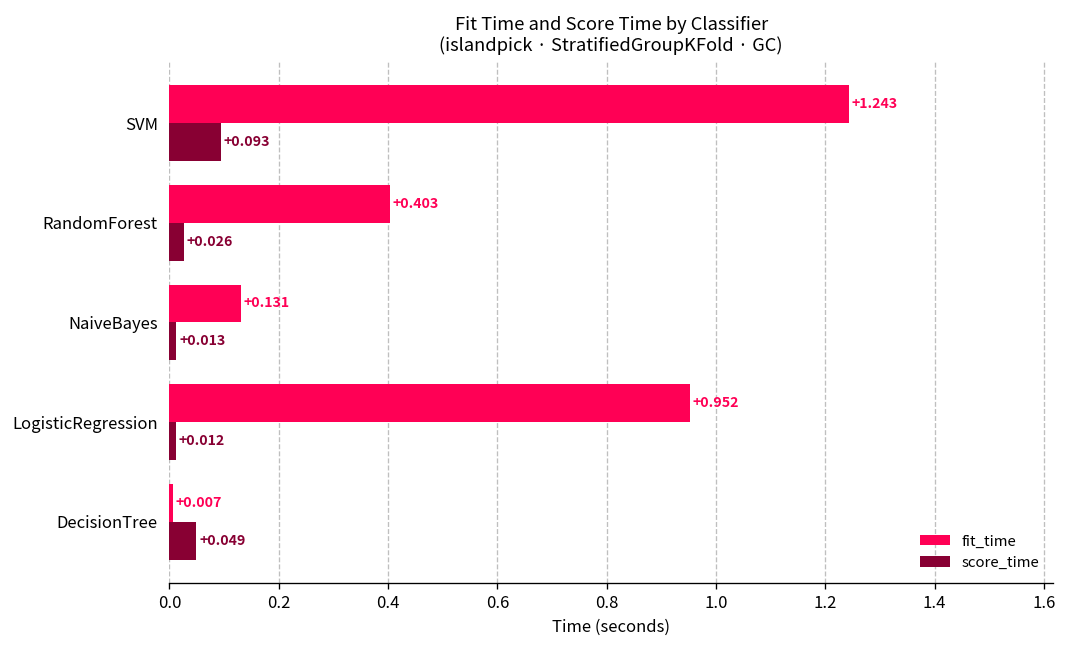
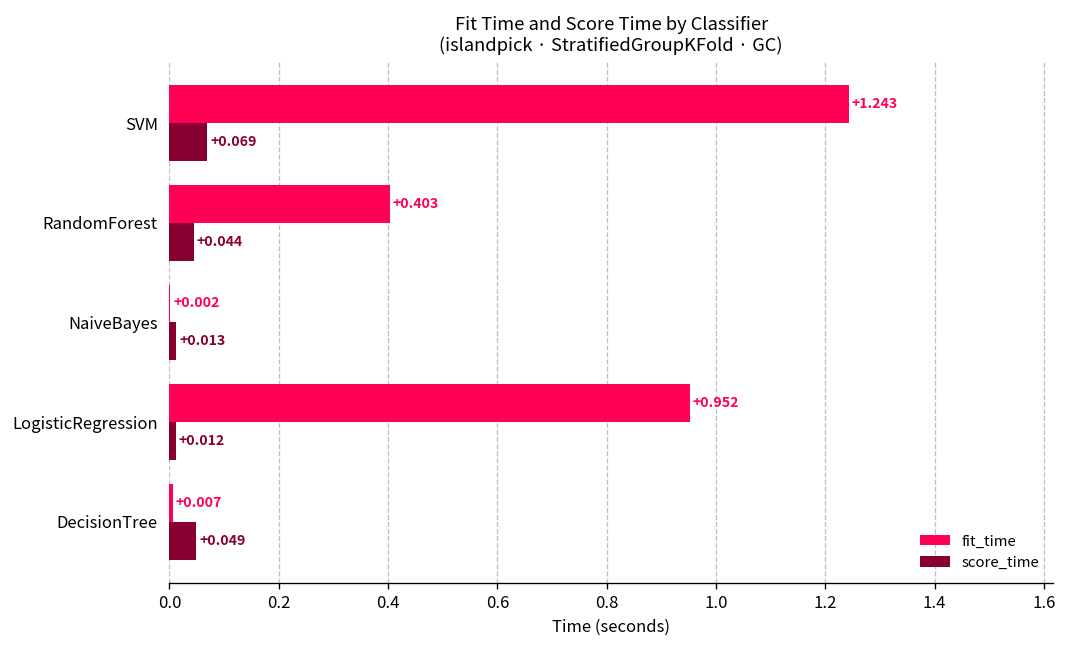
score_time, SVM: +0.093 -> +0.069
score_time, RandomForest: +0.026 -> +0.044
fit_time, NaiveBayes: +0.131 -> +0.002
